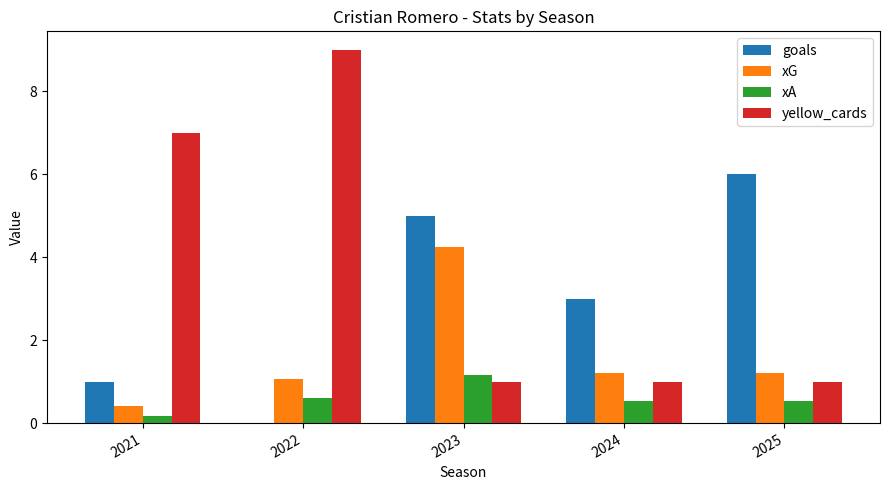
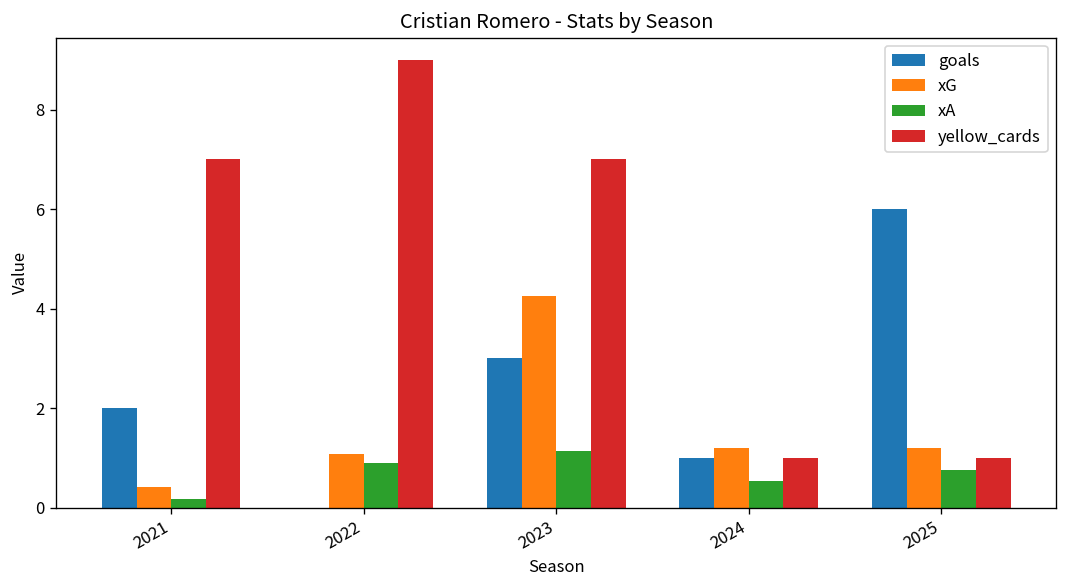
goals, 2021: 1 -> 2
xA, 2022: 0.6 -> 0.9
goals, 2023: 5 -> 3
yellow_cards, 2023: 1 -> 7
goals, 2024: 3 -> 1
xA, 2025: 0.5 -> 0.8
